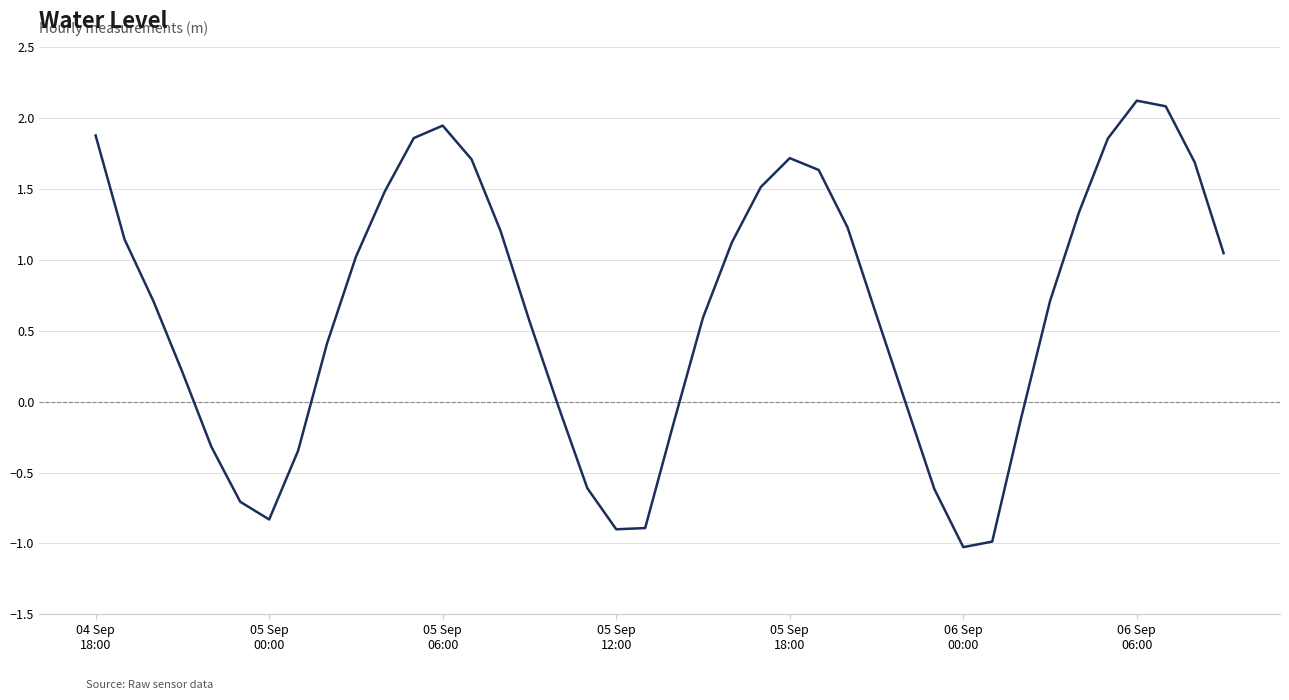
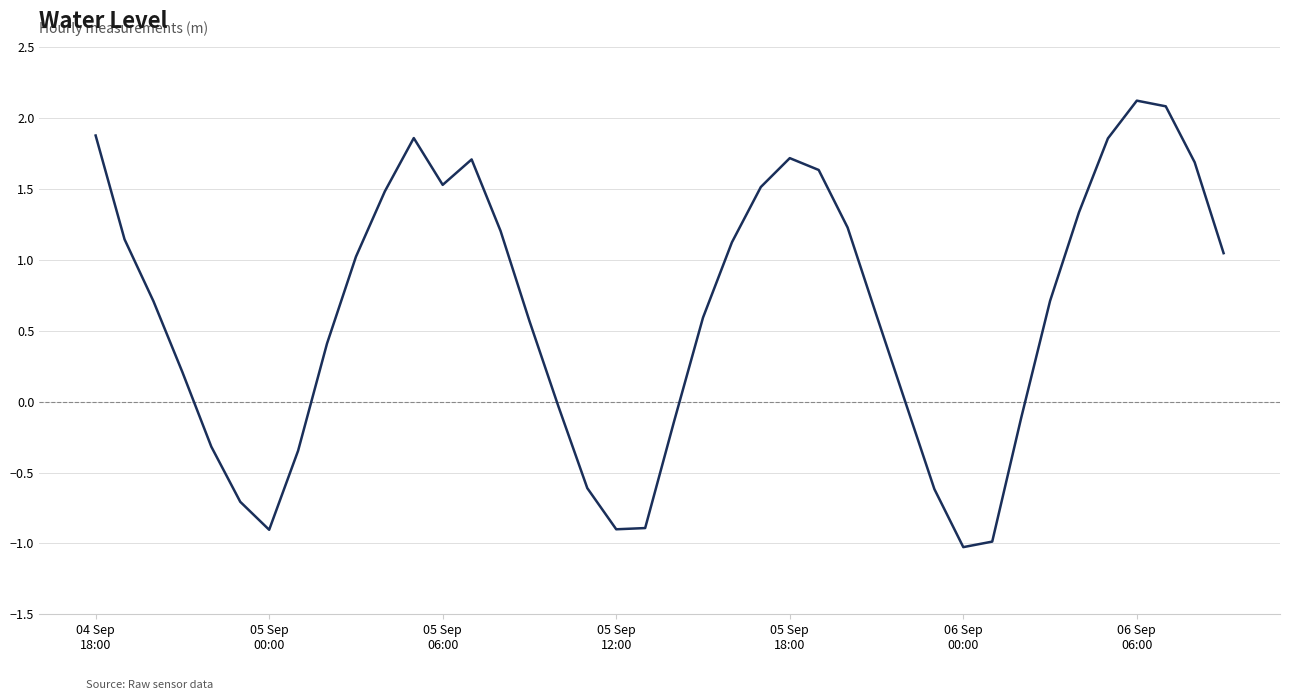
05 Sep 00:00: -0.83 -> -0.90
05 Sep 06:00: 1.95 -> 1.53
